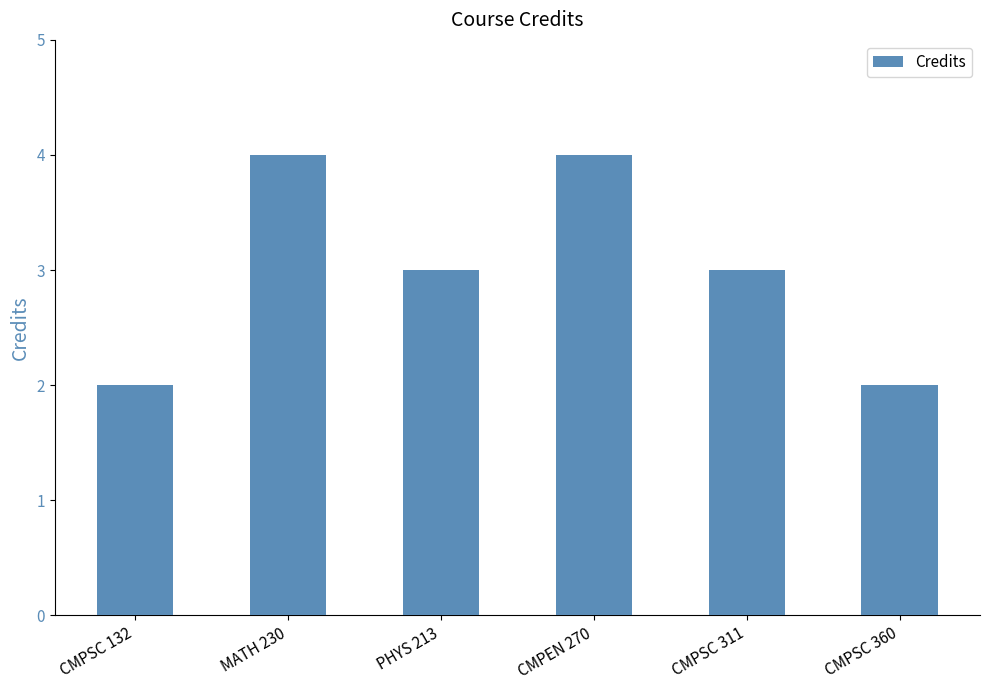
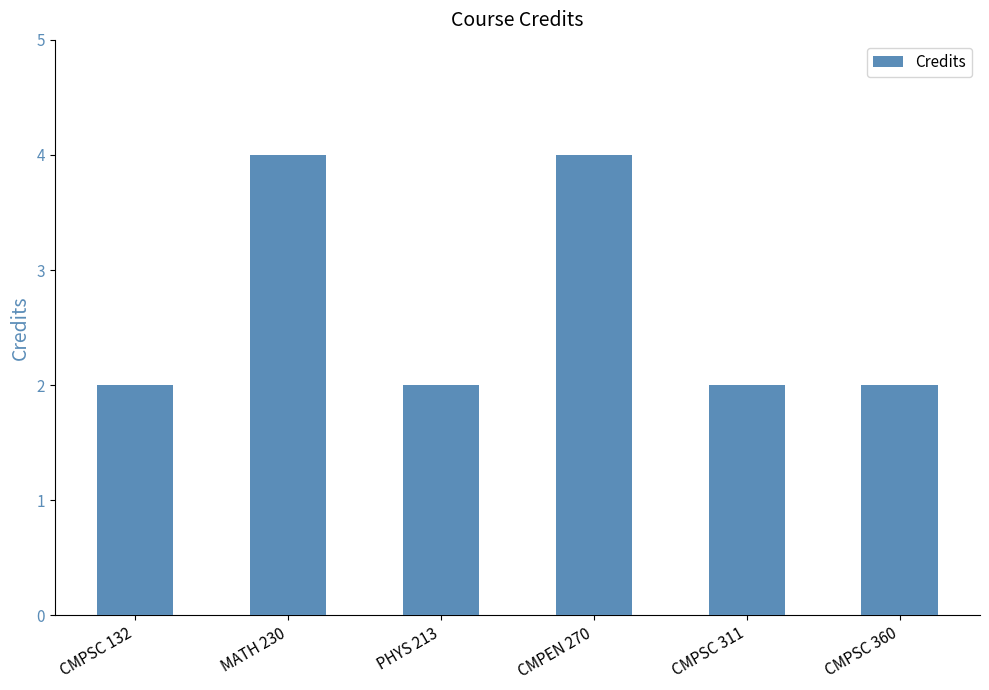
PHYS 213: 3 -> 2
CMPSC 311: 3 -> 2
